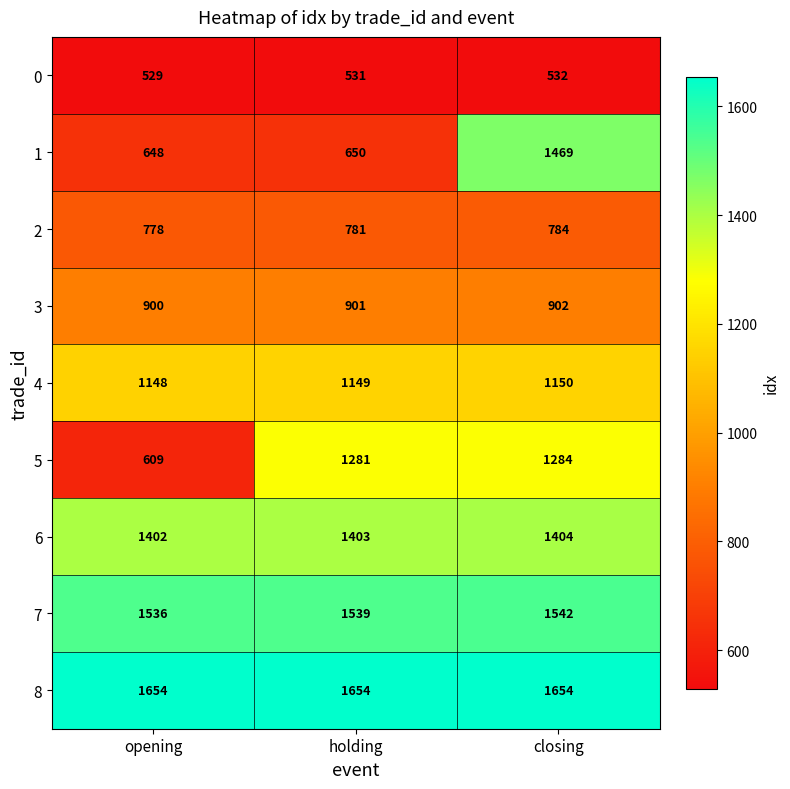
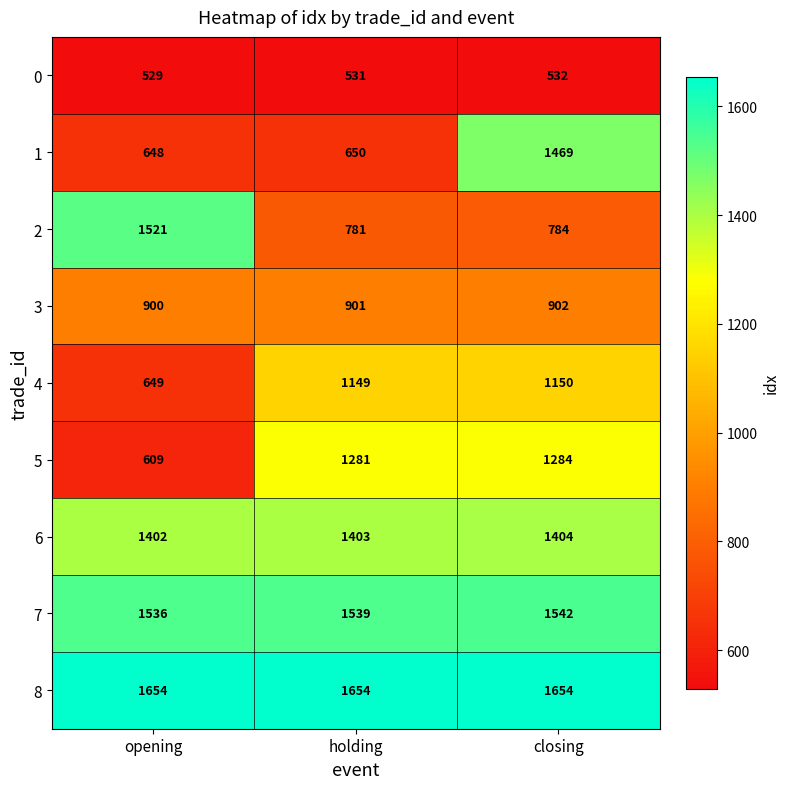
2, opening: 778 -> 1521
4, opening: 1148 -> 649
